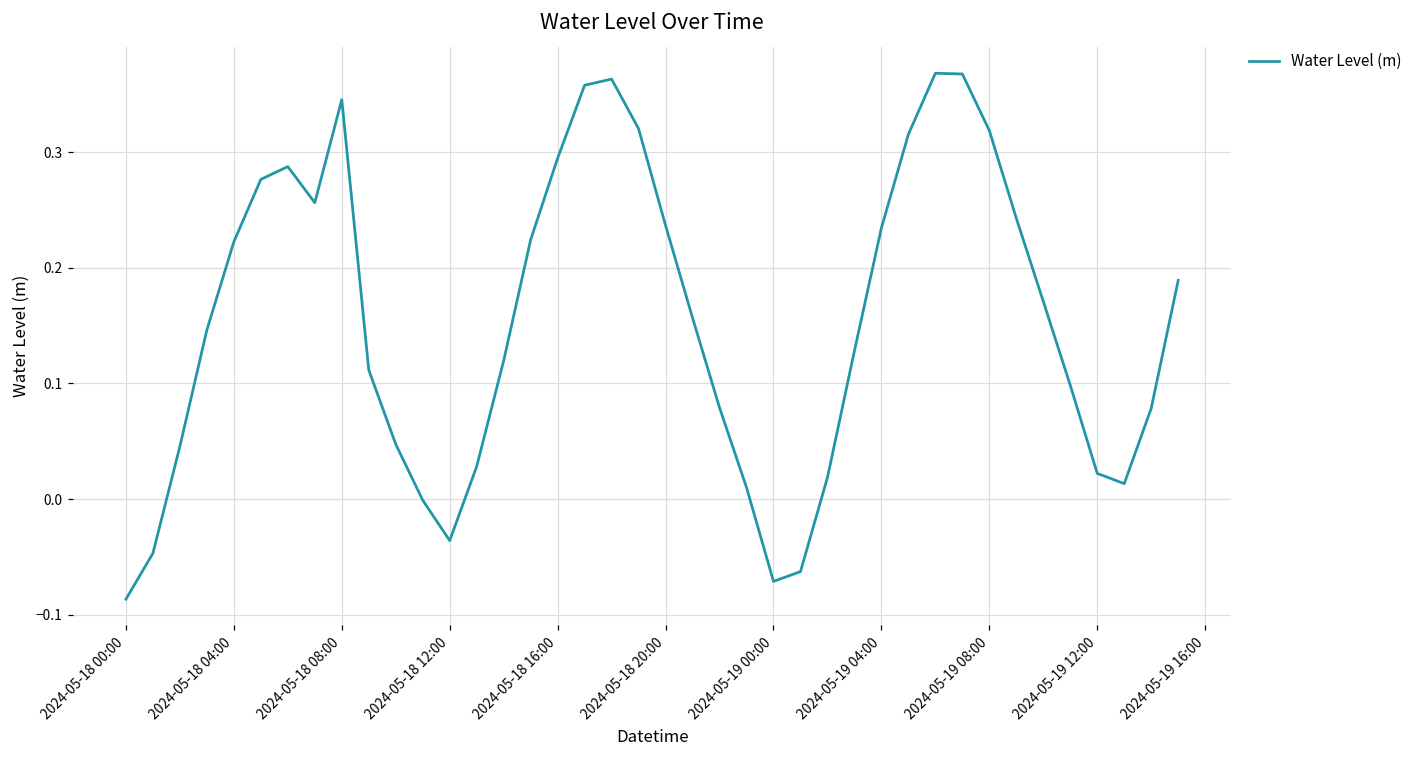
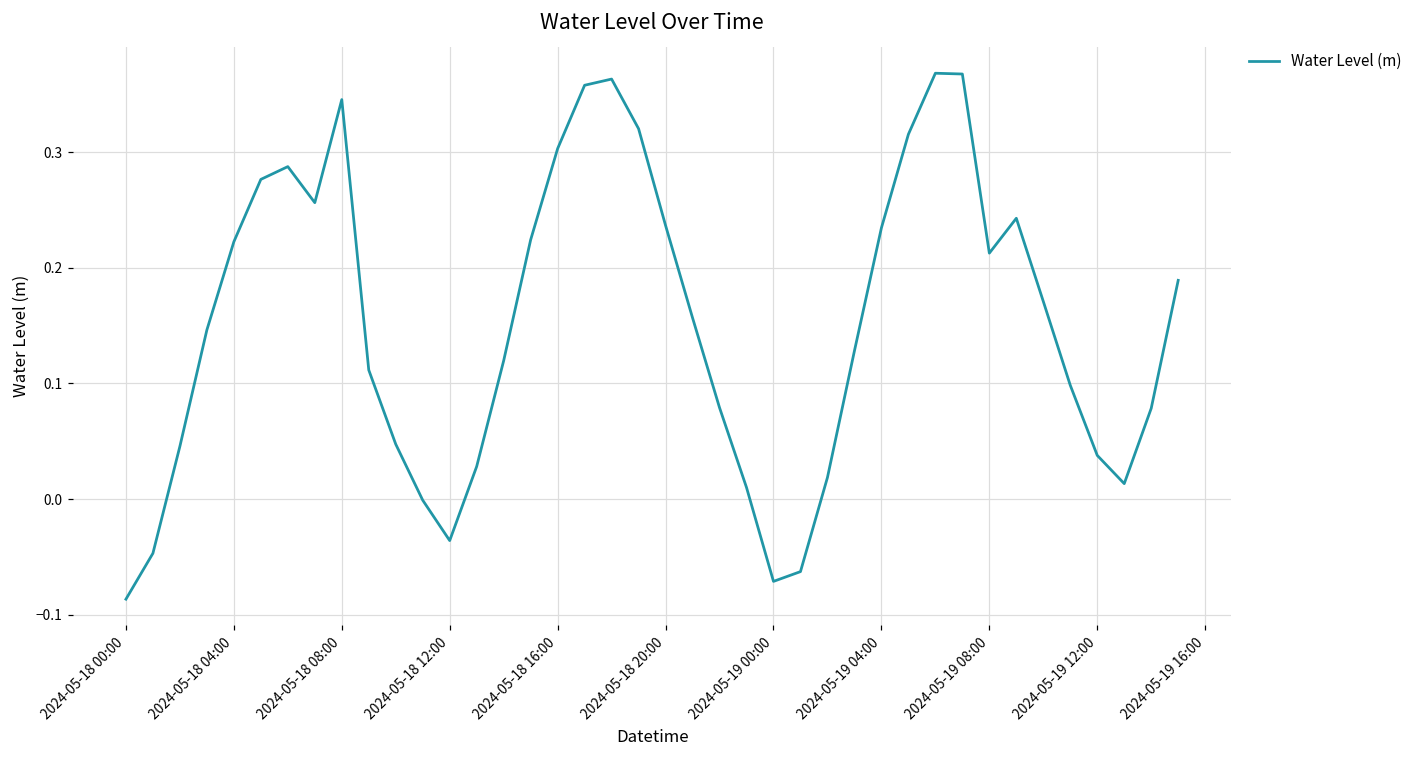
2024-05-18 16:00: 0.295 -> 0.303
2024-05-19 08:00: 0.319 -> 0.213
2024-05-19 12:00: 0.022 -> 0.038
